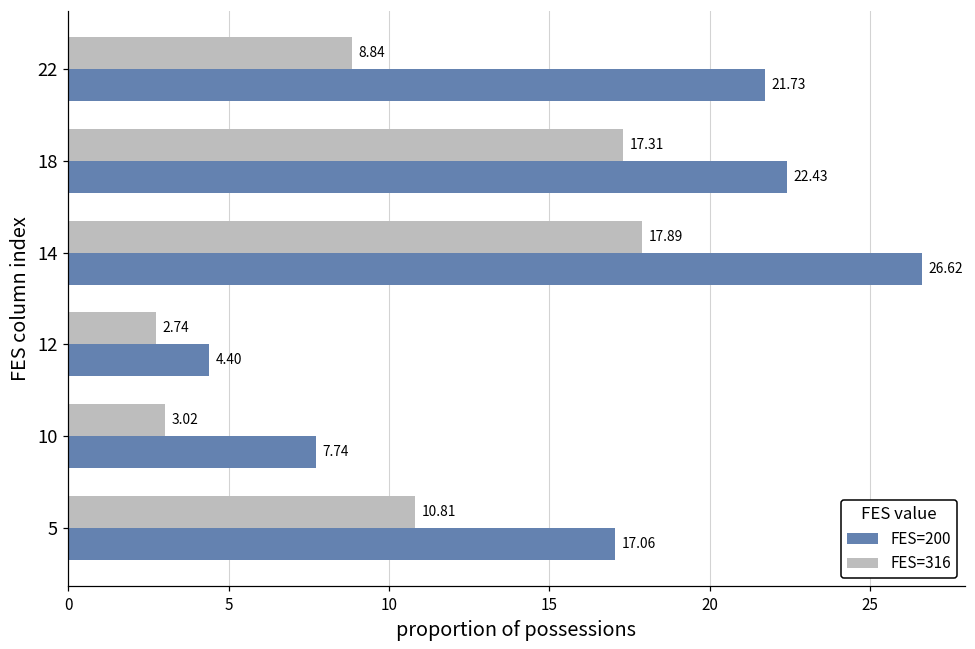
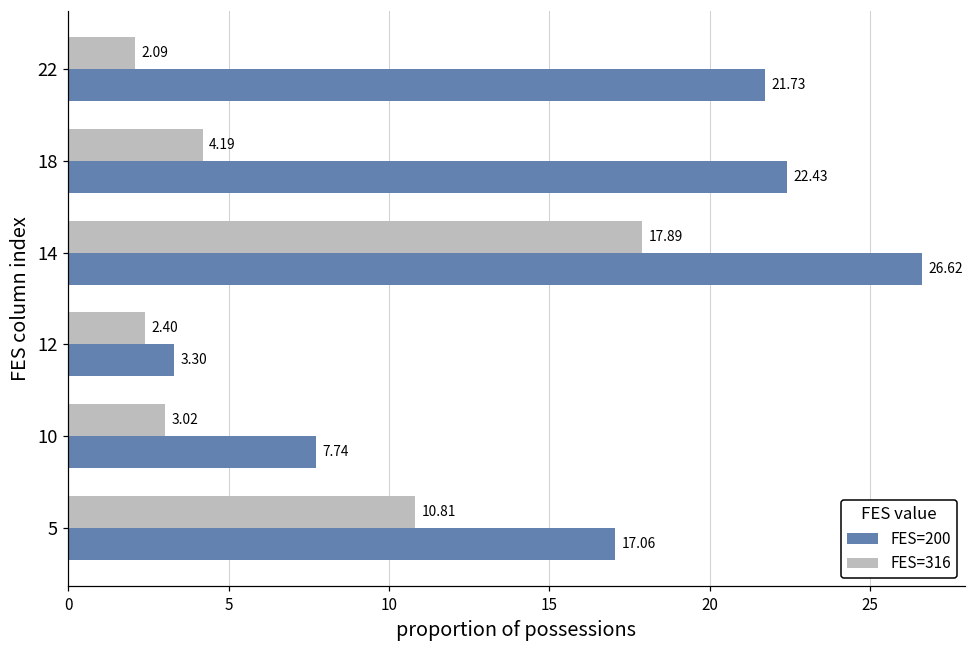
FES=316, 22: 8.84 -> 2.09
FES=316, 18: 17.31 -> 4.19
FES=316, 12: 2.74 -> 2.40
FES=200, 12: 4.40 -> 3.30
